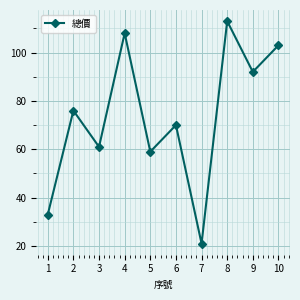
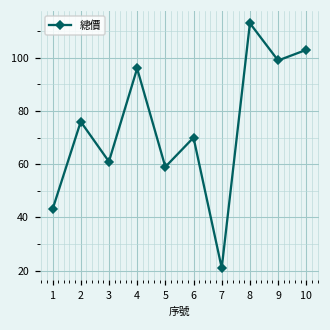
1: 33 -> 43
4: 108 -> 96
9: 92 -> 99
